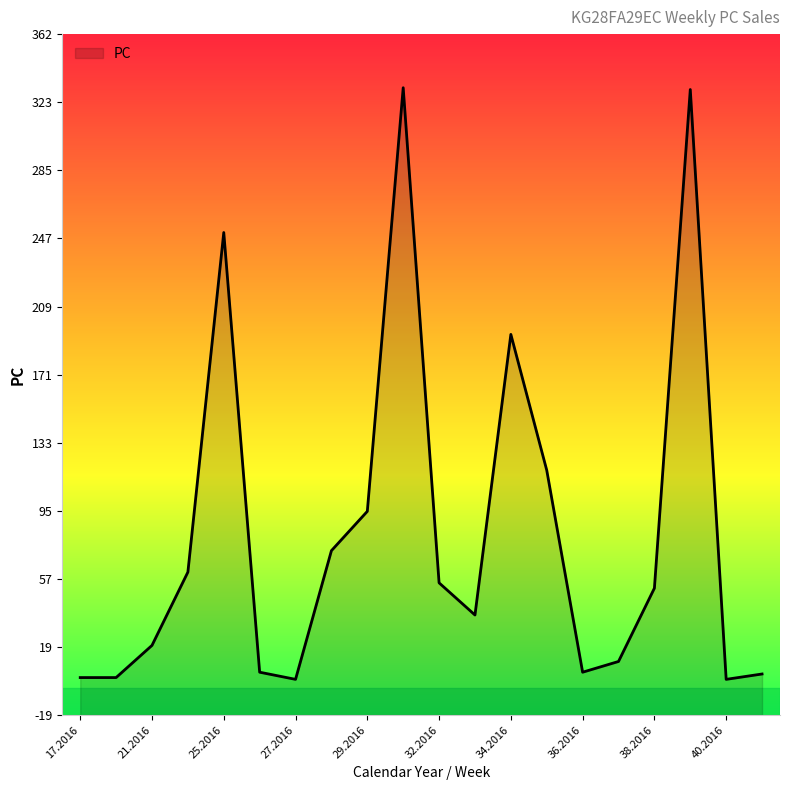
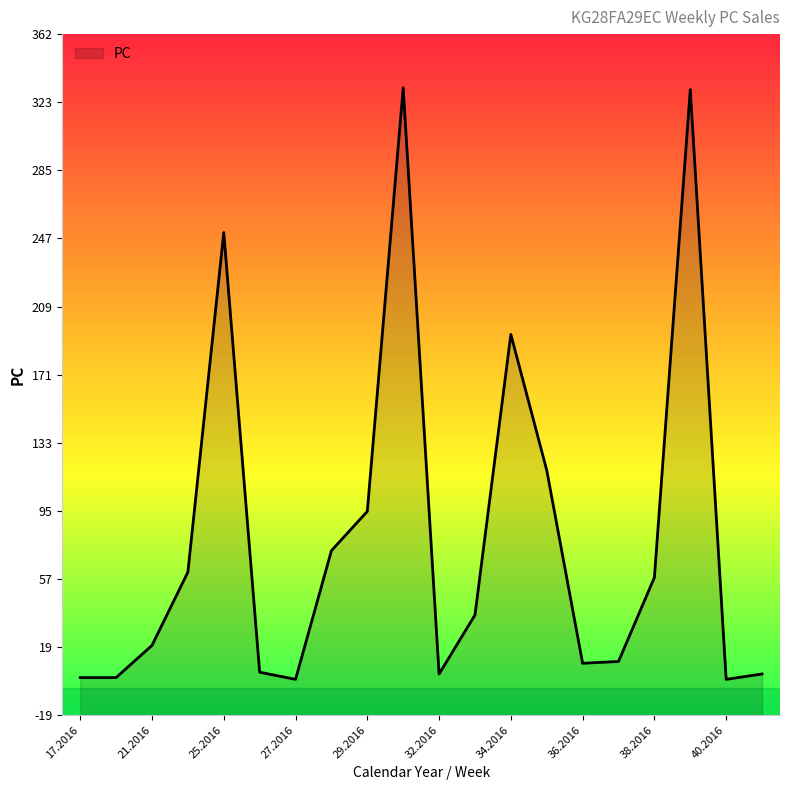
32.2016: 55 -> 4
36.2016: 5 -> 10
38.2016: 52 -> 58
